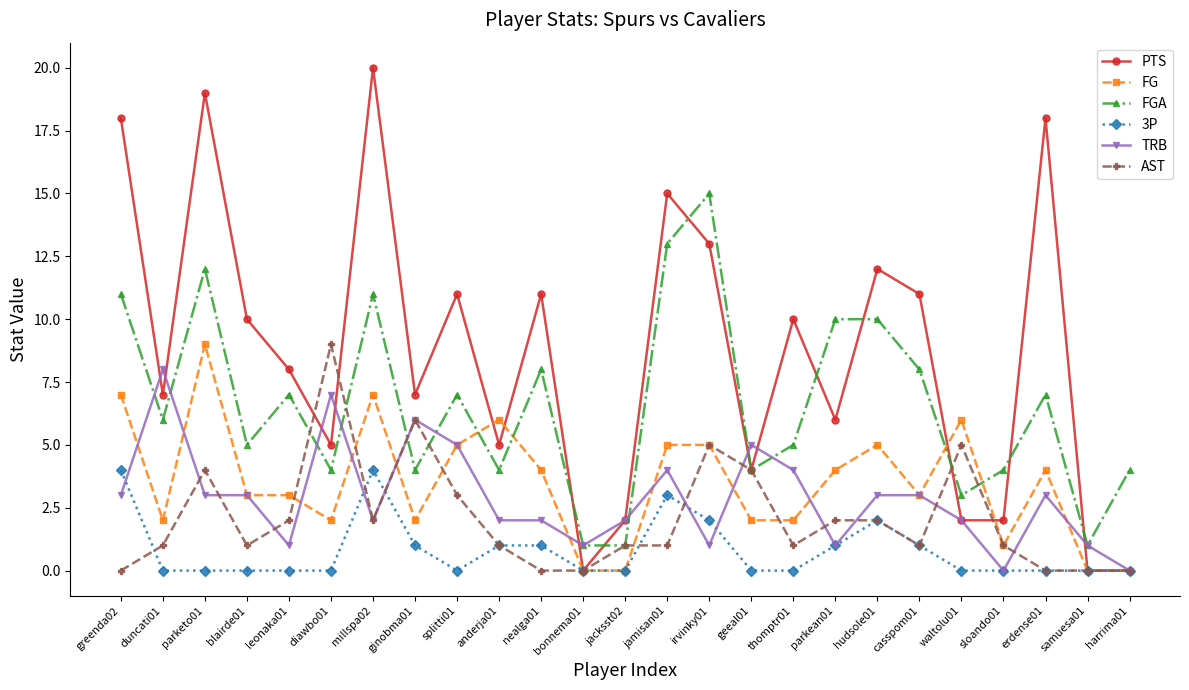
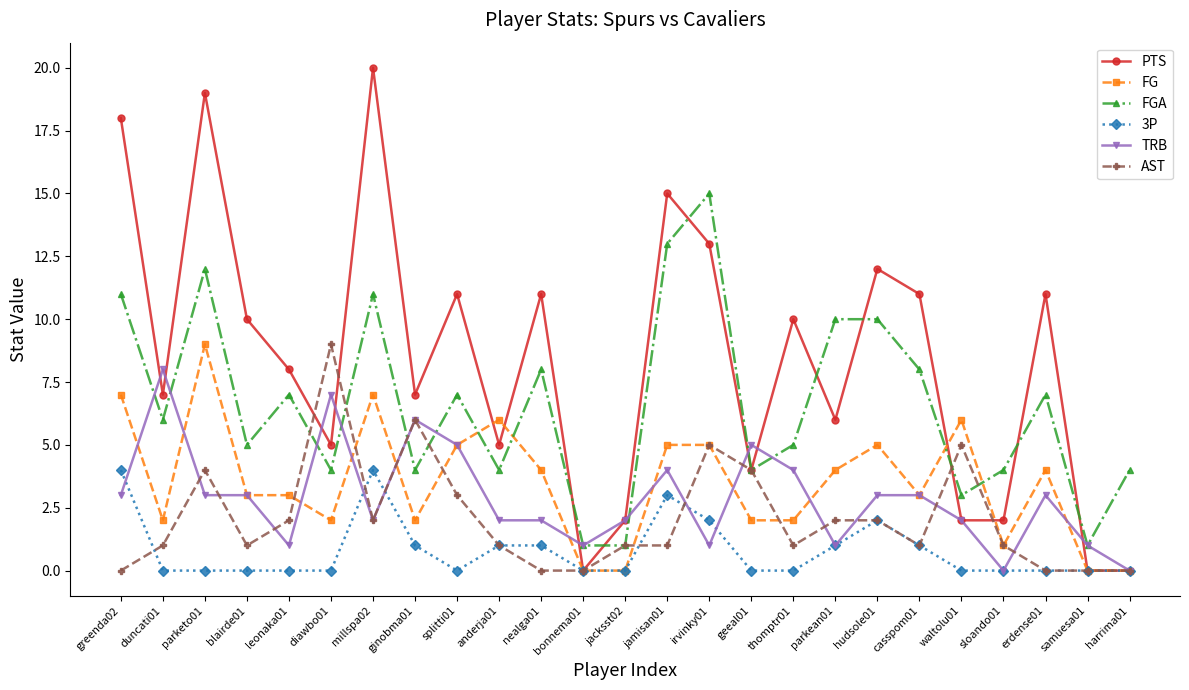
PTS, erdense01: 18 -> 11
